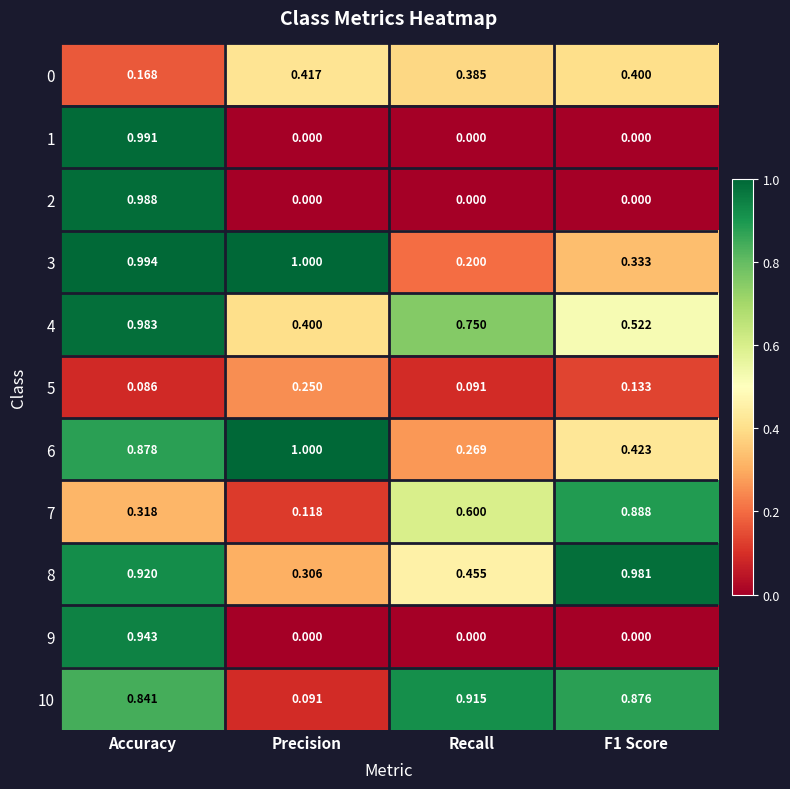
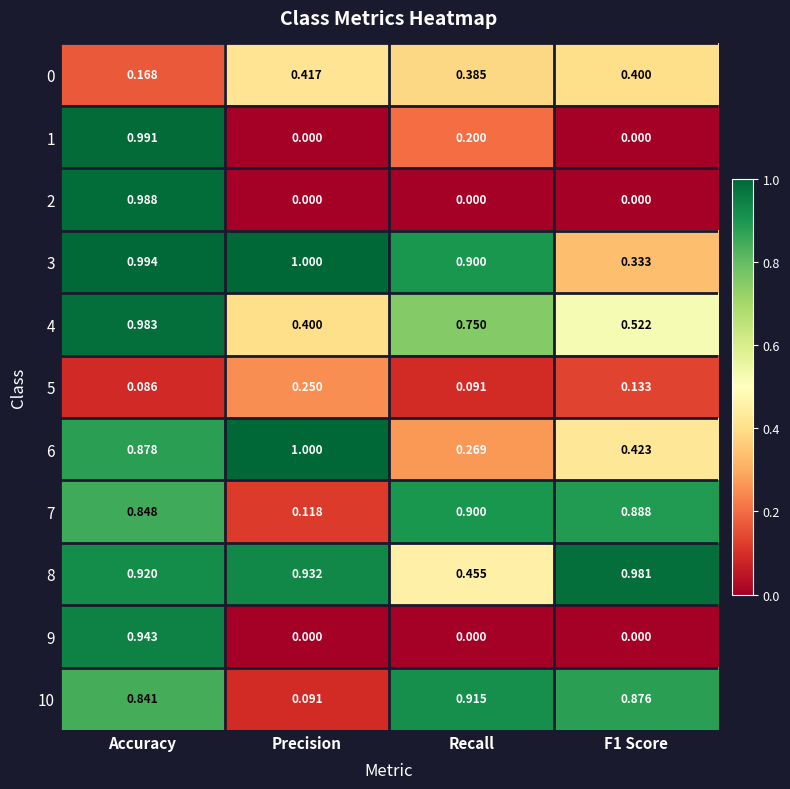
1, Recall: 0.000 -> 0.200
3, Recall: 0.200 -> 0.900
7, Accuracy: 0.318 -> 0.848
7, Recall: 0.600 -> 0.900
8, Precision: 0.306 -> 0.932
